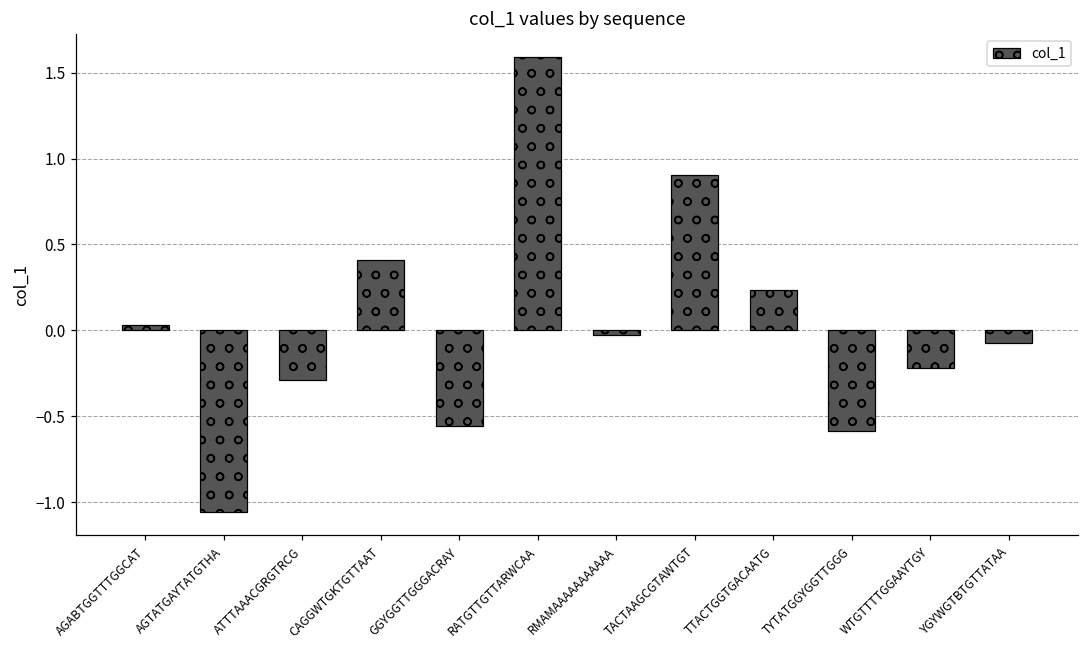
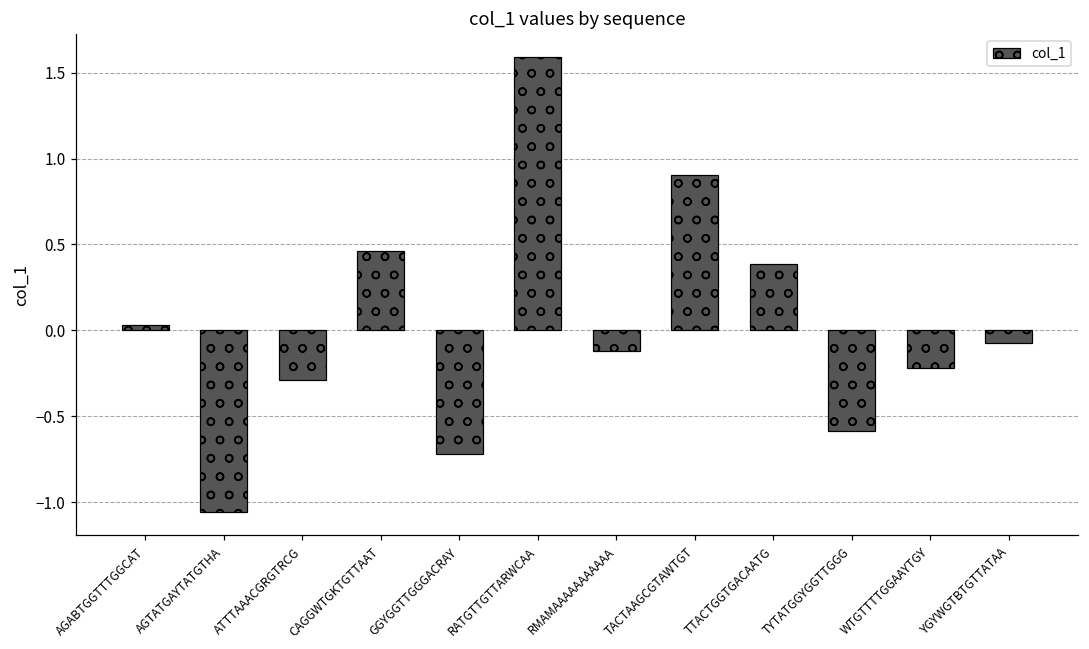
CAGGWTGKTGTTAAT: 0.41 -> 0.46
GGYGGTTGGGACRAY: -0.56 -> -0.72
RMAMAAAAAAAAAAA: -0.03 -> -0.12
TTACTGGTGACAATG: 0.23 -> 0.39
